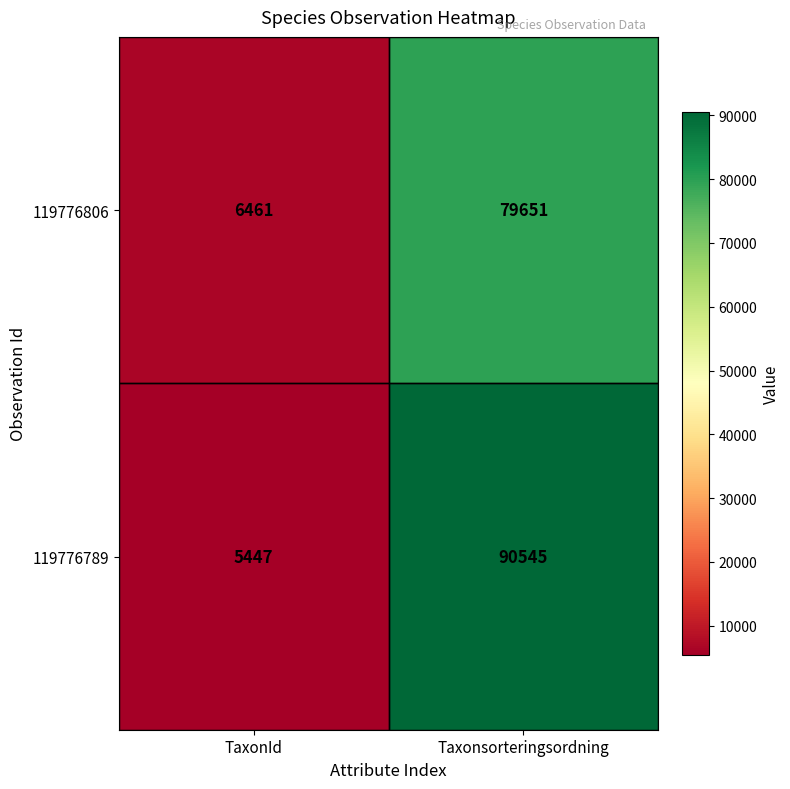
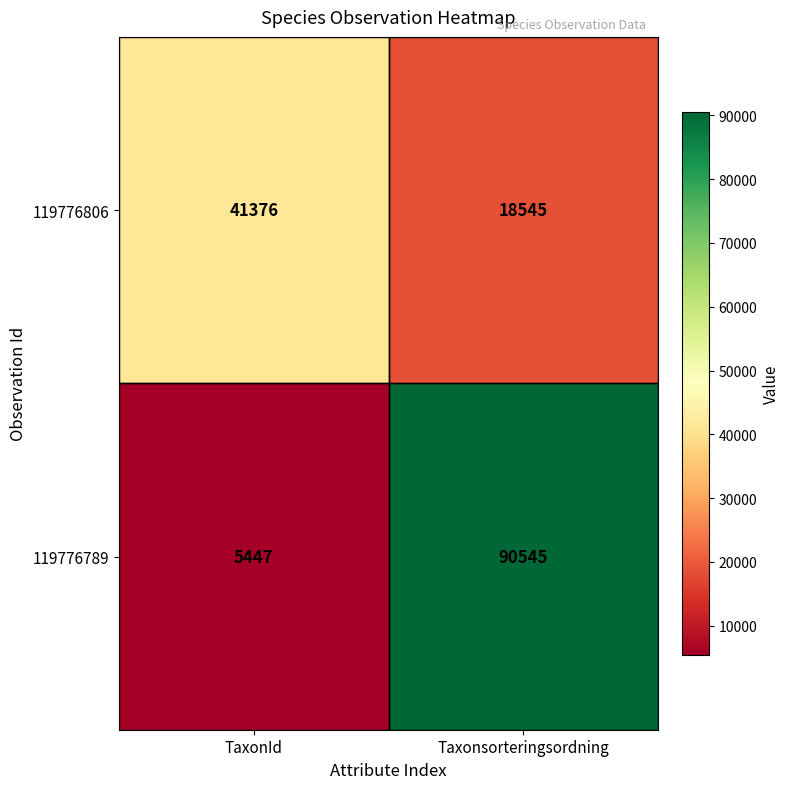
119776806, TaxonId: 6461 -> 41376
119776806, Taxonsorteringsordning: 79651 -> 18545
